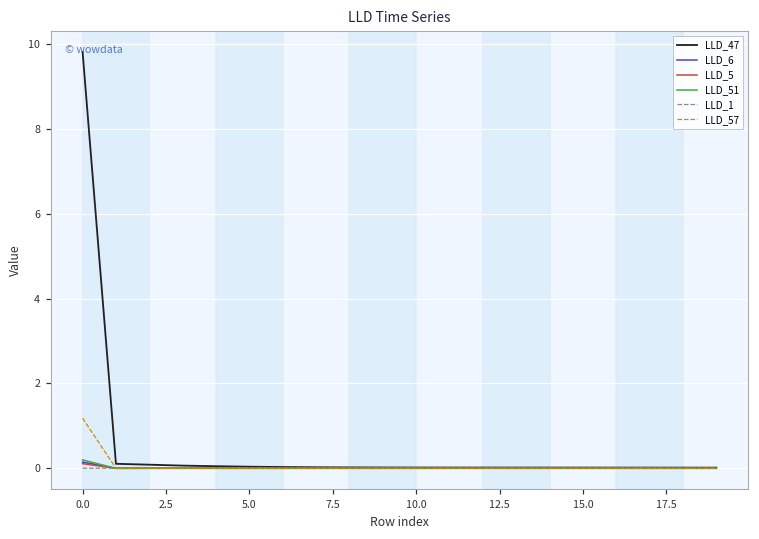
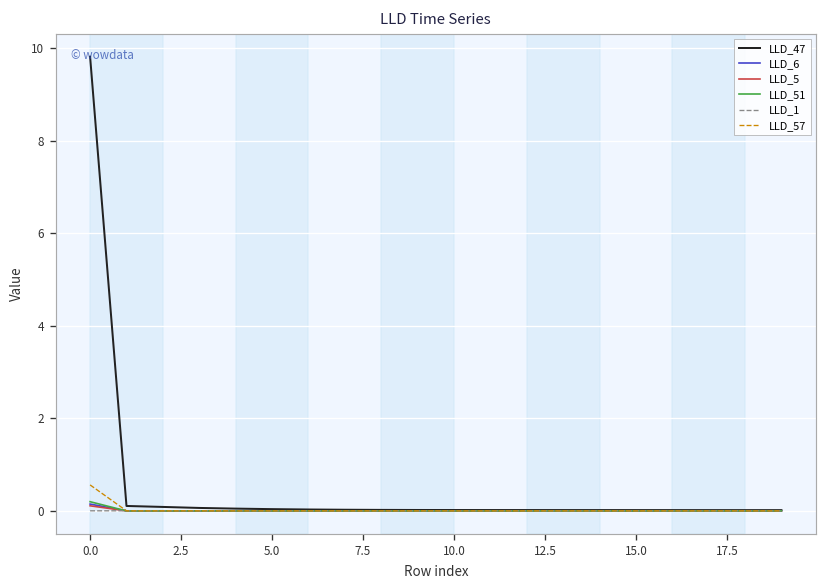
LLD_57, 0.0: 1.2 -> 0.6
